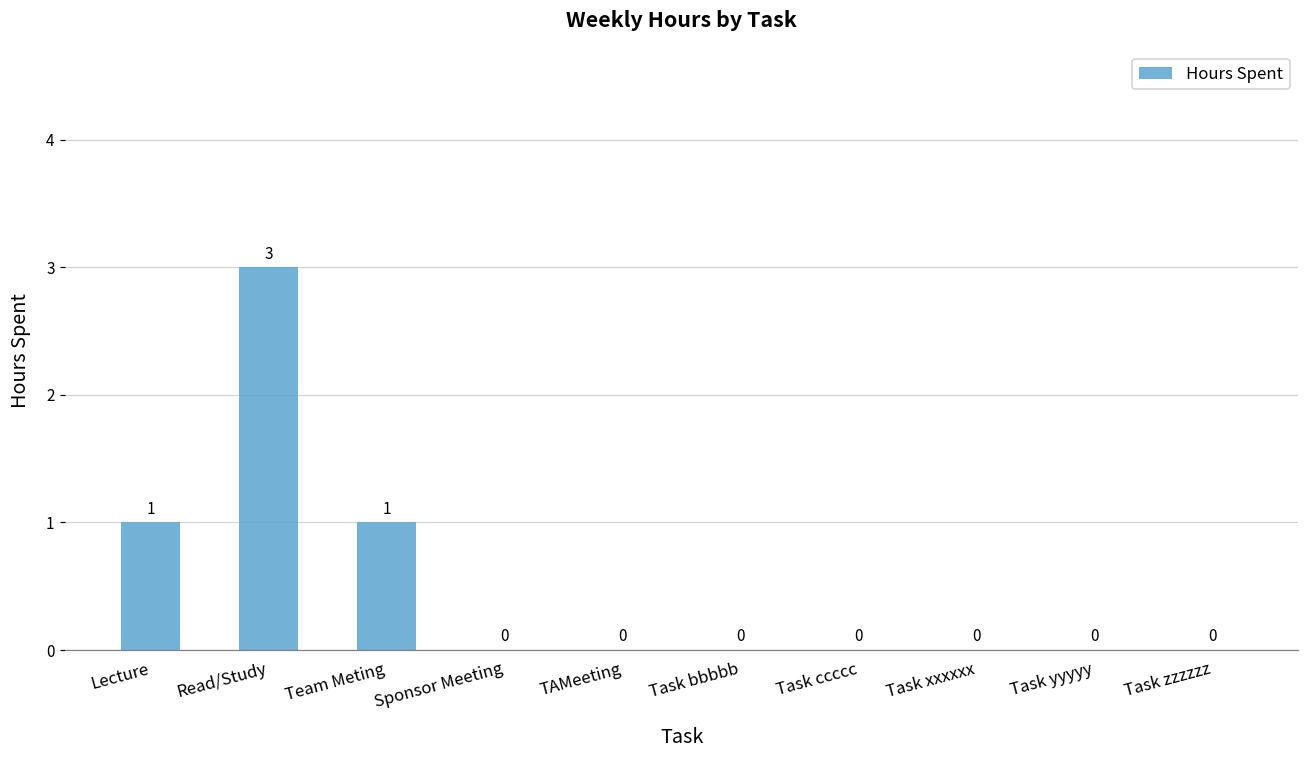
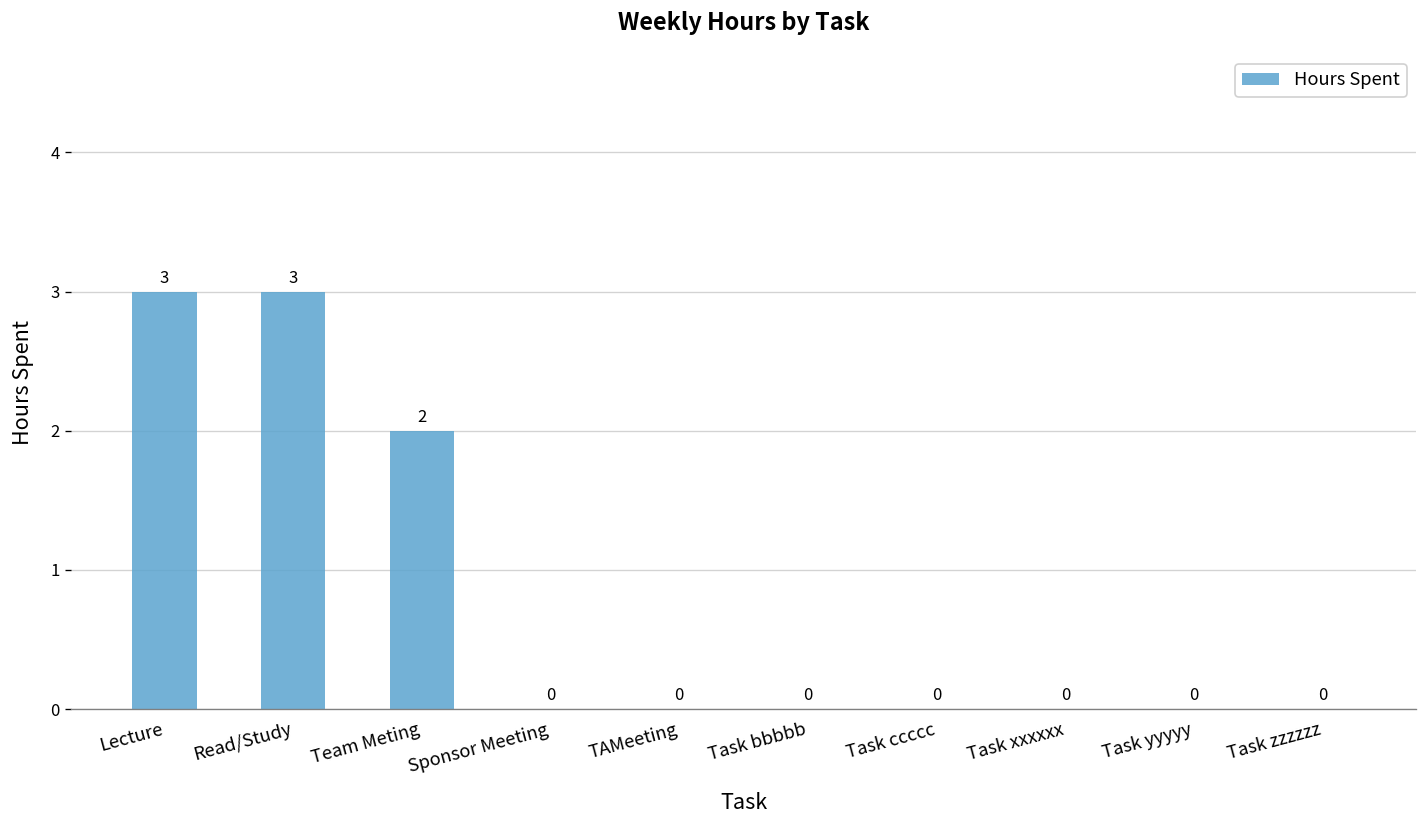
Lecture: 1 -> 3
Team Meting: 1 -> 2
